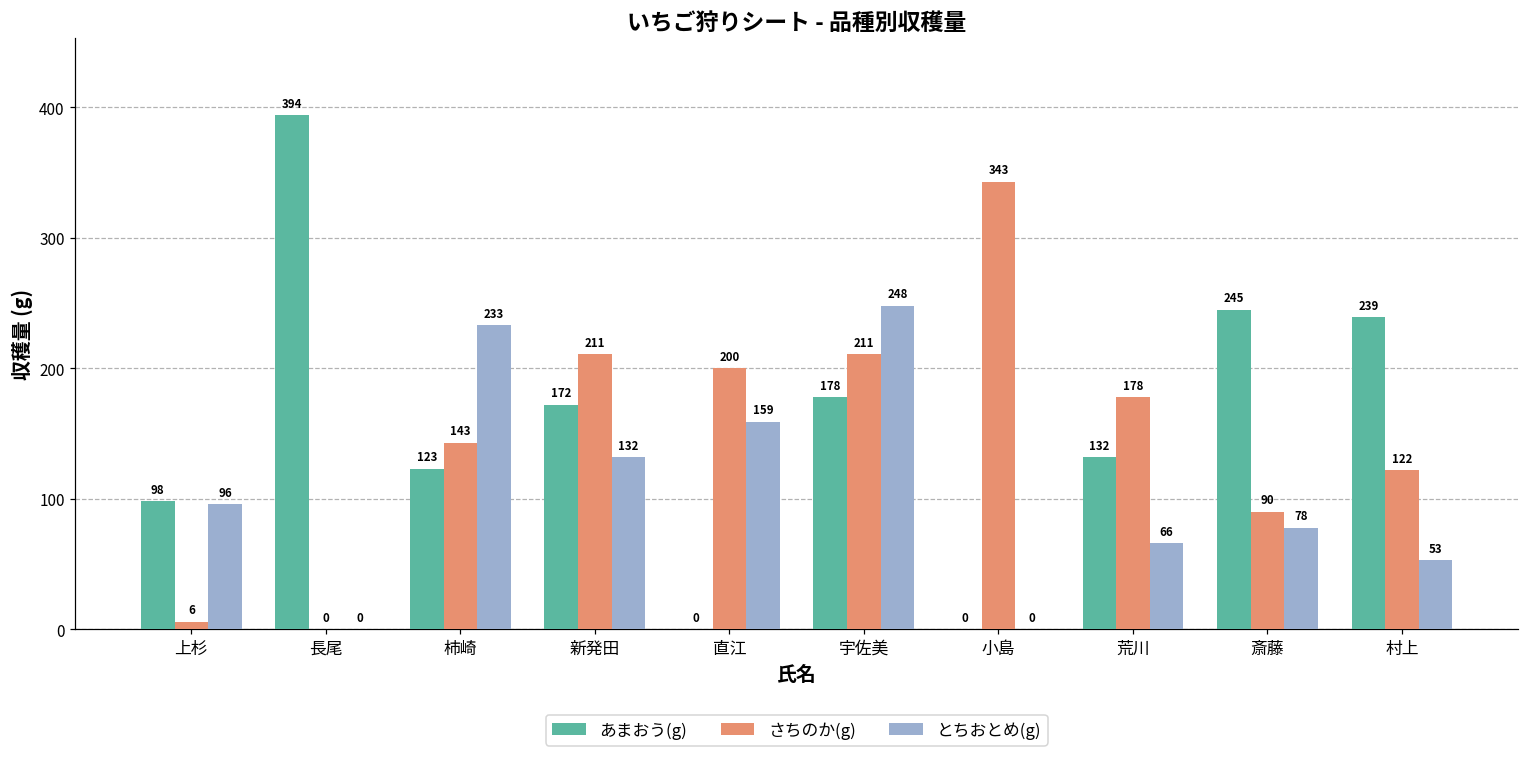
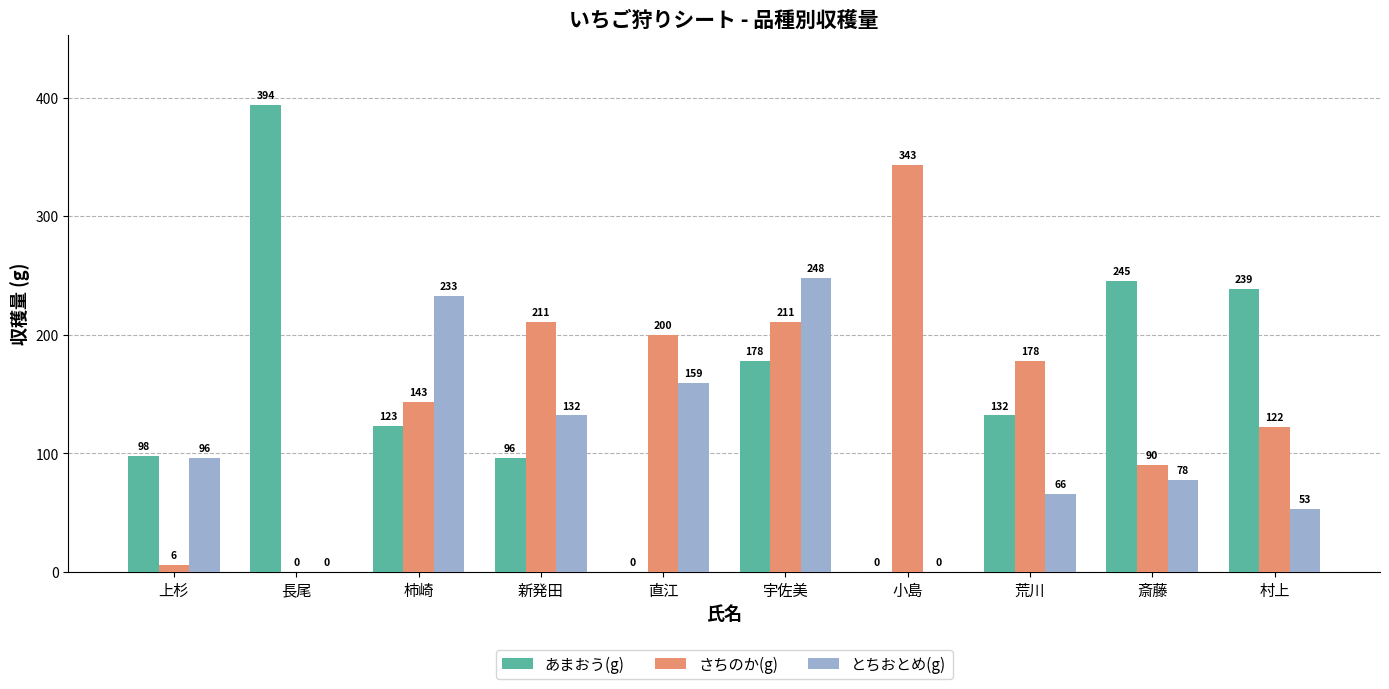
あまおう(g), 新発田: 172 -> 96
